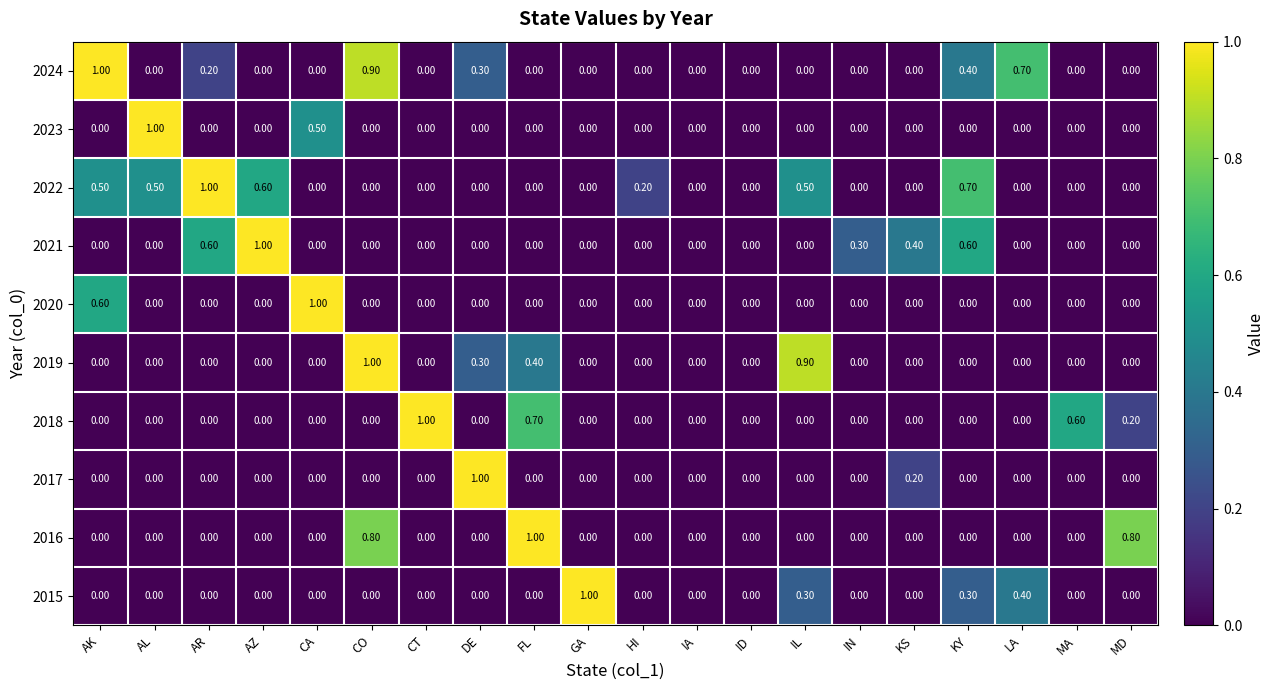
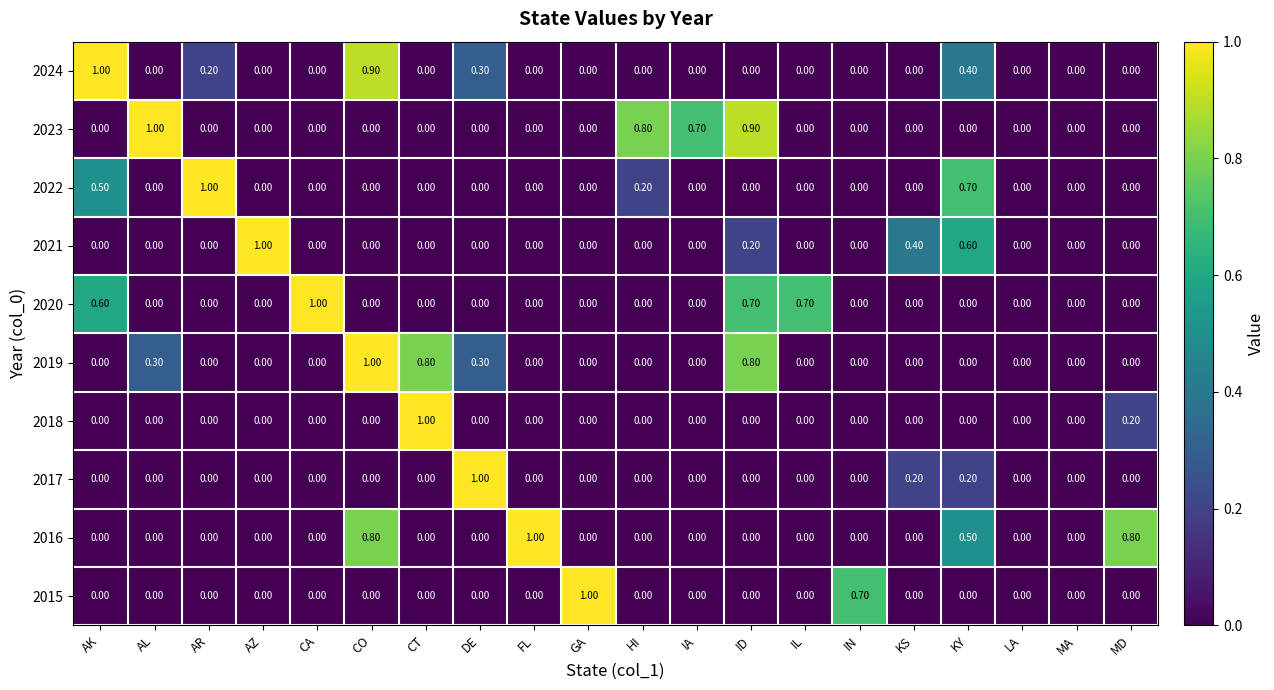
2024, LA: 0.70 -> 0.00
2023, CA: 0.50 -> 0.00
2023, HI: 0.00 -> 0.80
2023, IA: 0.00 -> 0.70
2023, ID: 0.00 -> 0.90
2022, AL: 0.50 -> 0.00
2022, AZ: 0.60 -> 0.00
2022, IL: 0.50 -> 0.00
2021, AR: 0.60 -> 0.00
2021, ID: 0.00 -> 0.20
2021, IN: 0.30 -> 0.00
2020, ID: 0.00 -> 0.70
2020, IL: 0.00 -> 0.70
2019, AL: 0.00 -> 0.30
2019, CT: 0.00 -> 0.80
2019, FL: 0.40 -> 0.00
2019, ID: 0.00 -> 0.80
2019, IL: 0.90 -> 0.00
2018, FL: 0.70 -> 0.00
2018, MA: 0.60 -> 0.00
2017, KY: 0.00 -> 0.20
2016, KY: 0.00 -> 0.50
2015, IL: 0.30 -> 0.00
2015, IN: 0.00 -> 0.70
2015, KY: 0.30 -> 0.00
2015, LA: 0.40 -> 0.00
